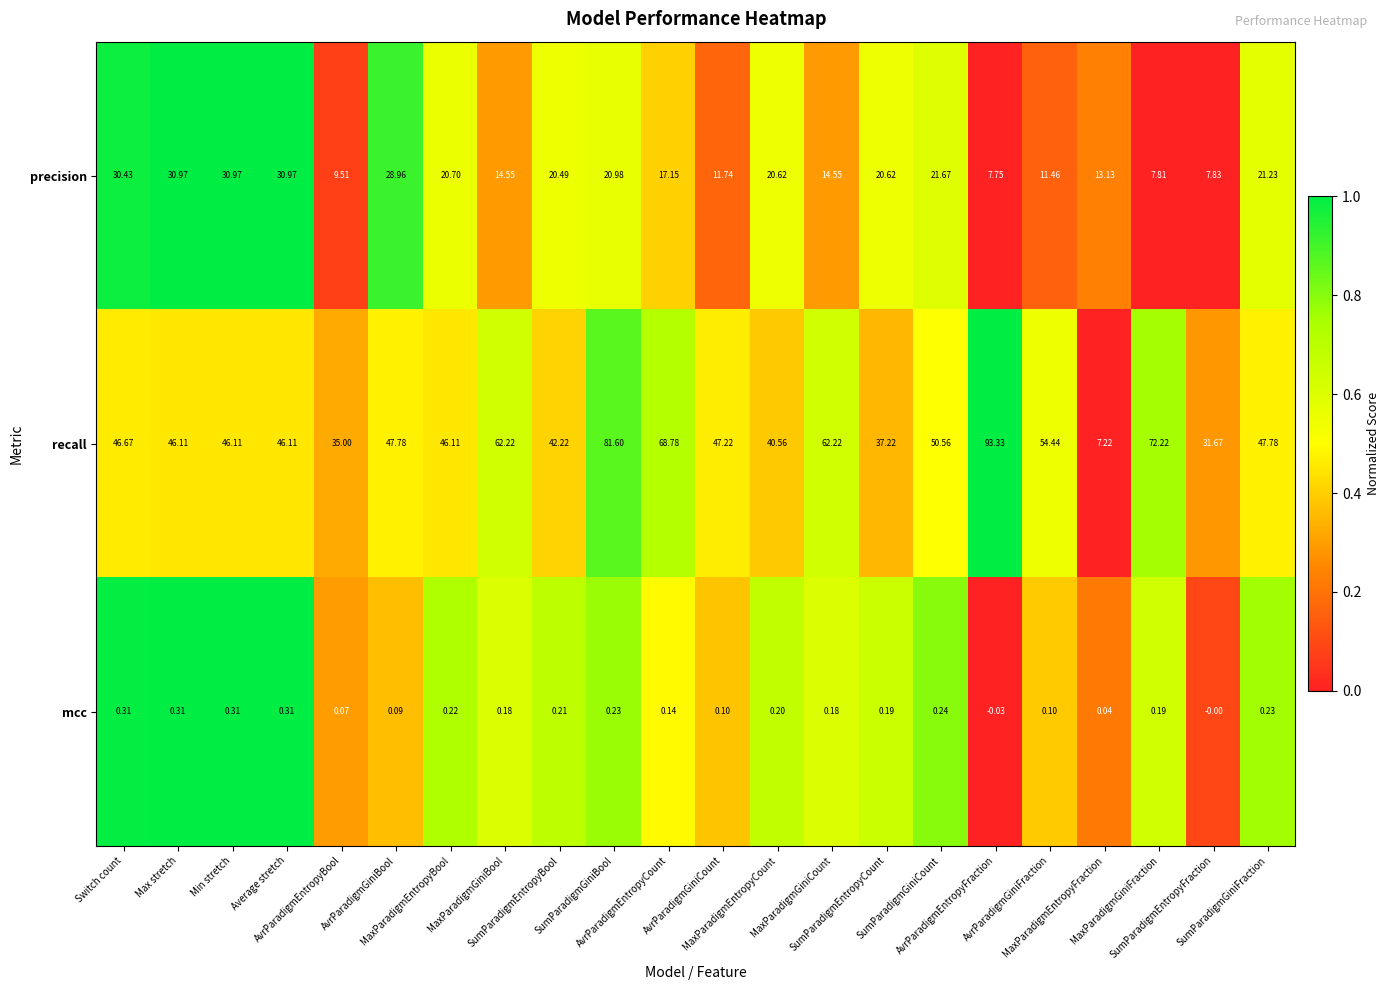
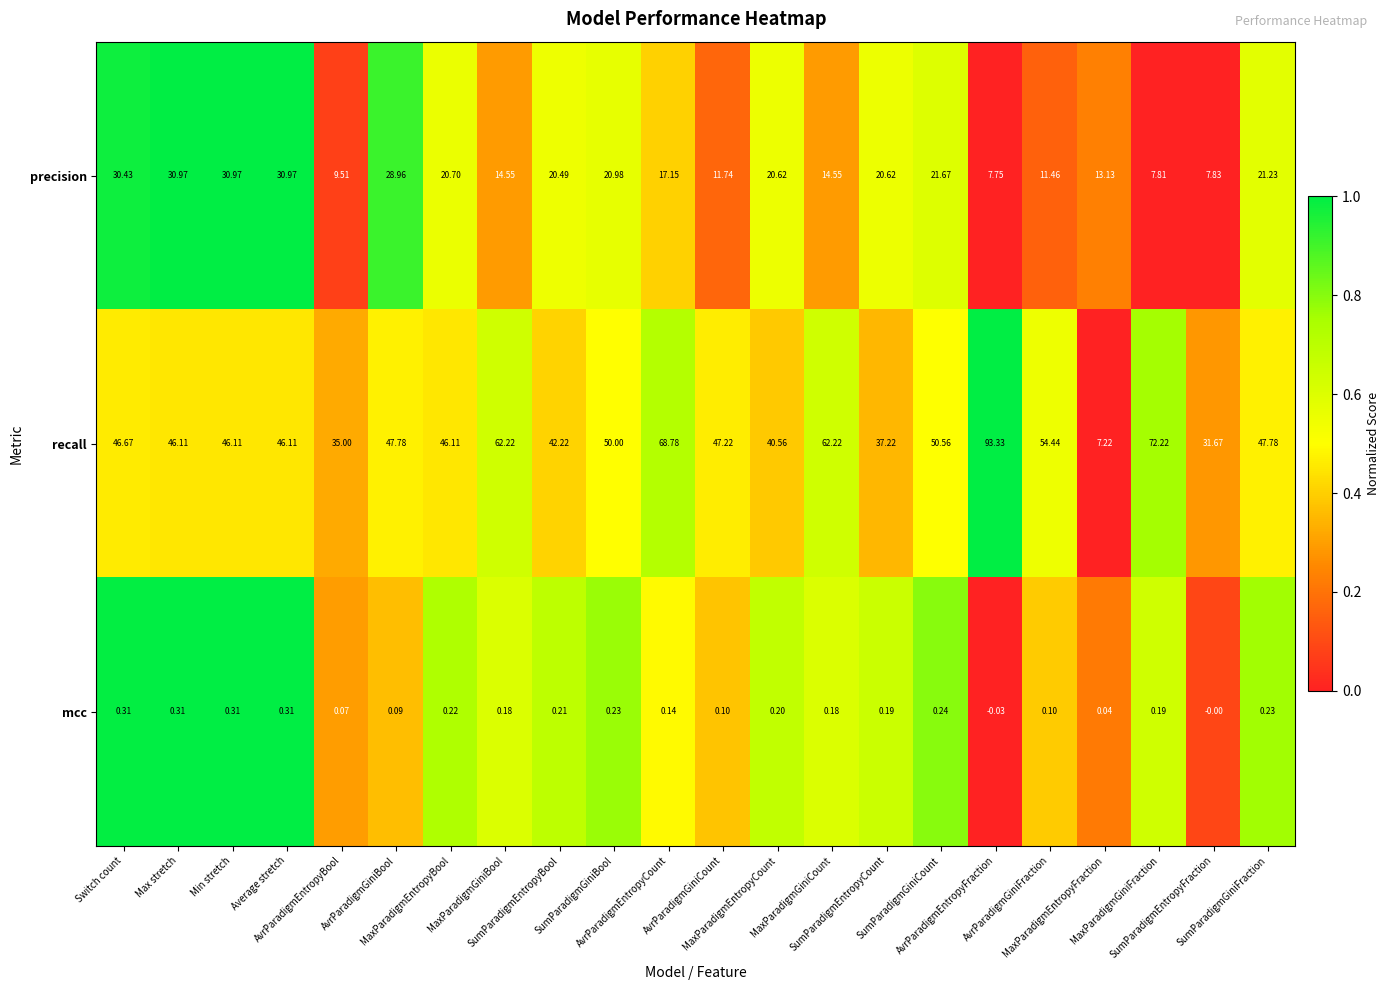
recall, SumParadigmGiniBool: 81.60 -> 50.00
